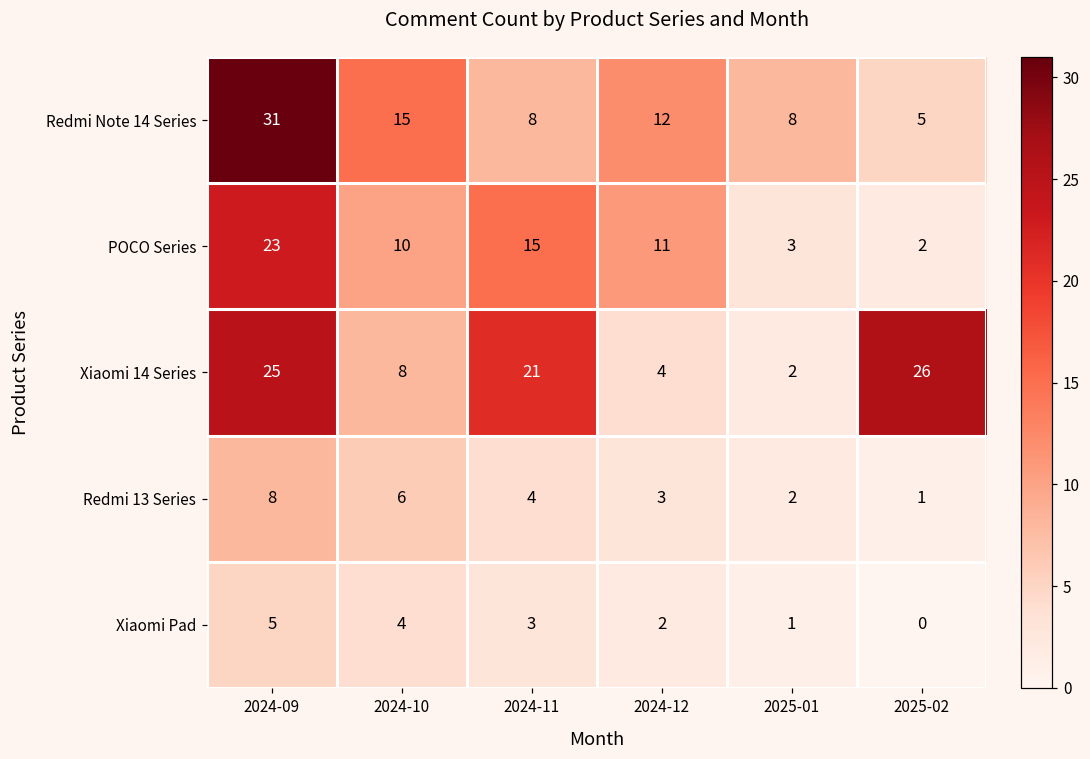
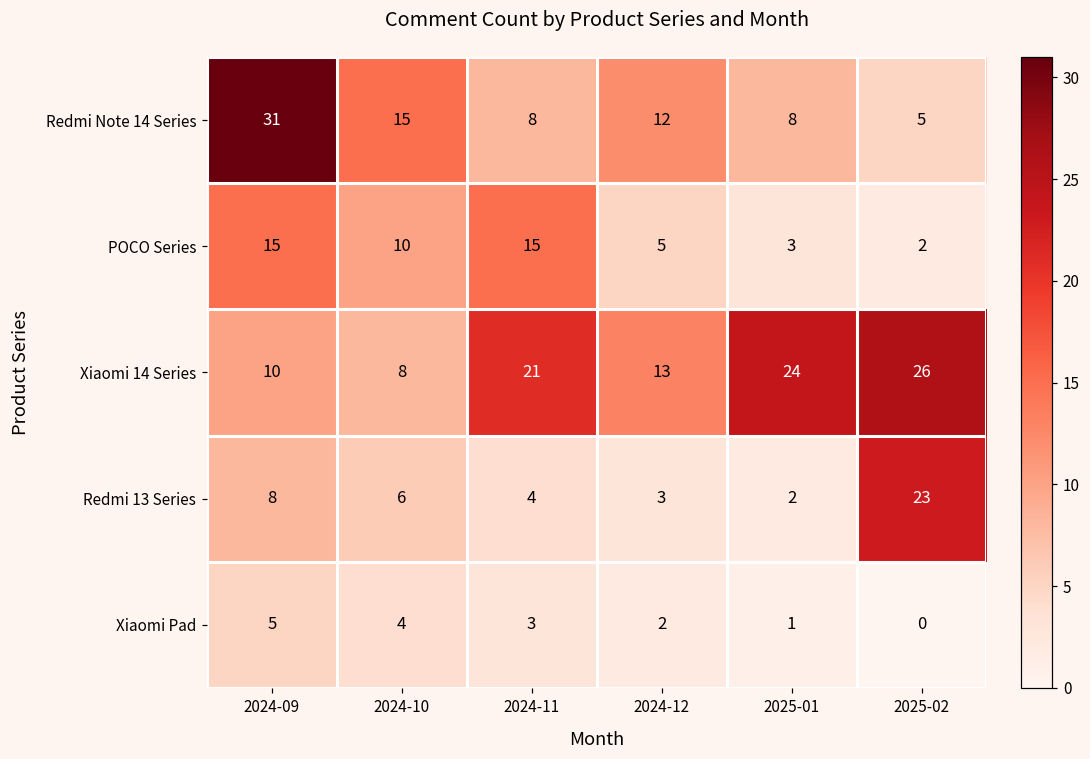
POCO Series, 2024-09: 23 -> 15
POCO Series, 2024-12: 11 -> 5
Xiaomi 14 Series, 2024-09: 25 -> 10
Xiaomi 14 Series, 2024-12: 4 -> 13
Xiaomi 14 Series, 2025-01: 2 -> 24
Redmi 13 Series, 2025-02: 1 -> 23
